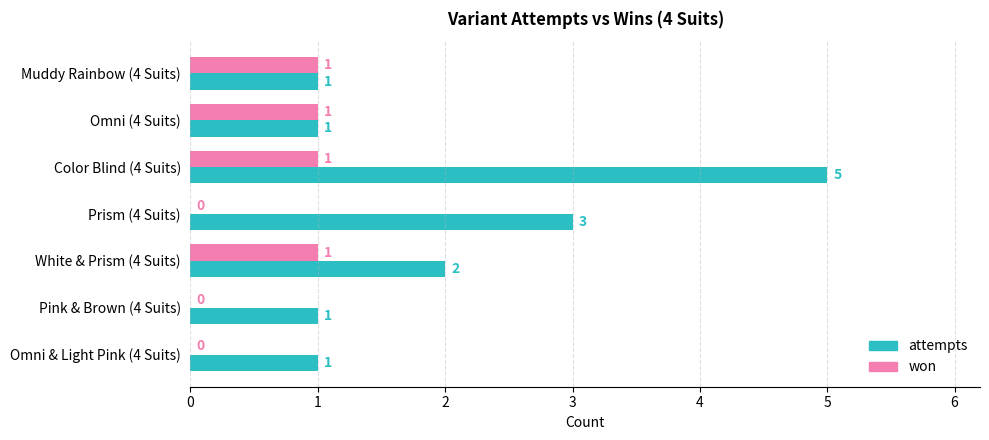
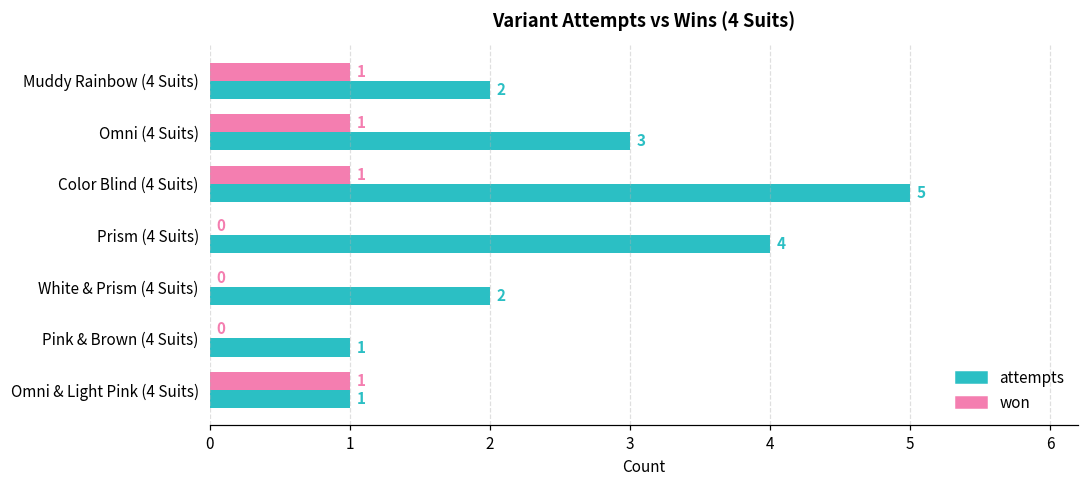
attempts, Muddy Rainbow (4 Suits): 1 -> 2
attempts, Omni (4 Suits): 1 -> 3
attempts, Prism (4 Suits): 3 -> 4
won, White & Prism (4 Suits): 1 -> 0
won, Omni & Light Pink (4 Suits): 0 -> 1
